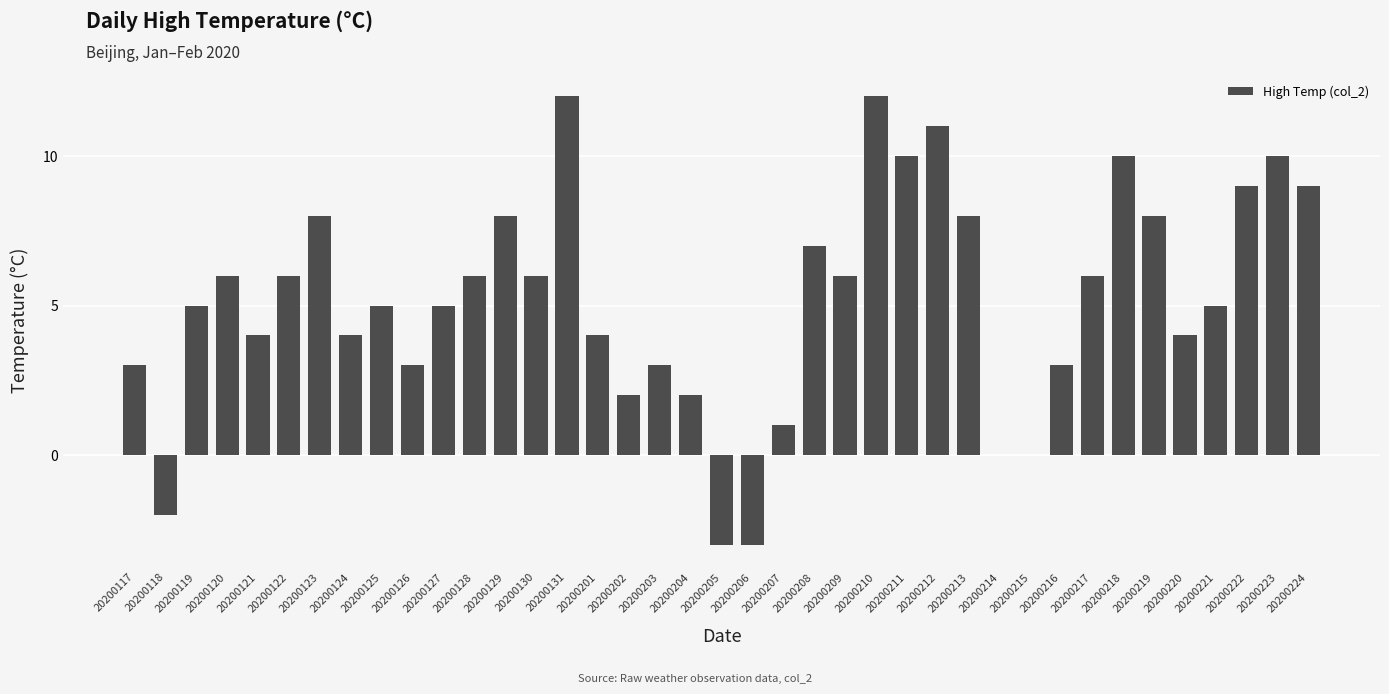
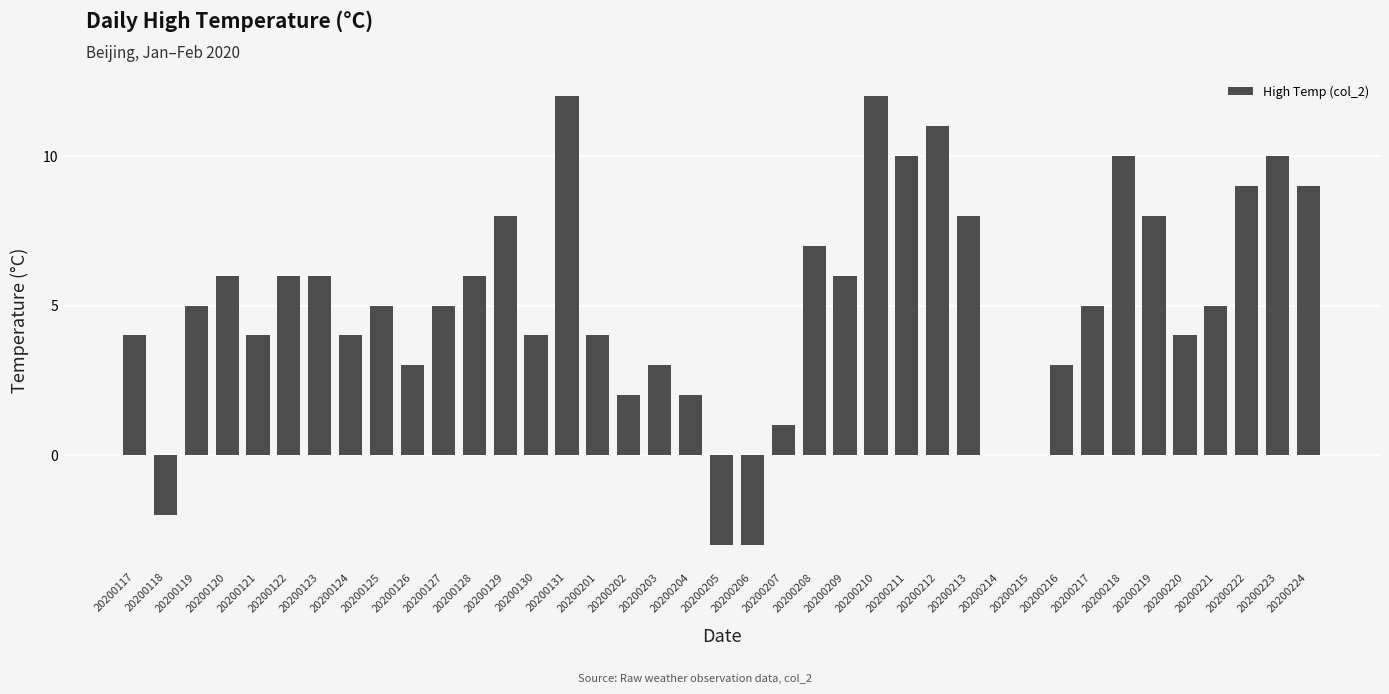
20200117: 3 -> 4
20200123: 8 -> 6
20200130: 6 -> 4
20200217: 6 -> 5
